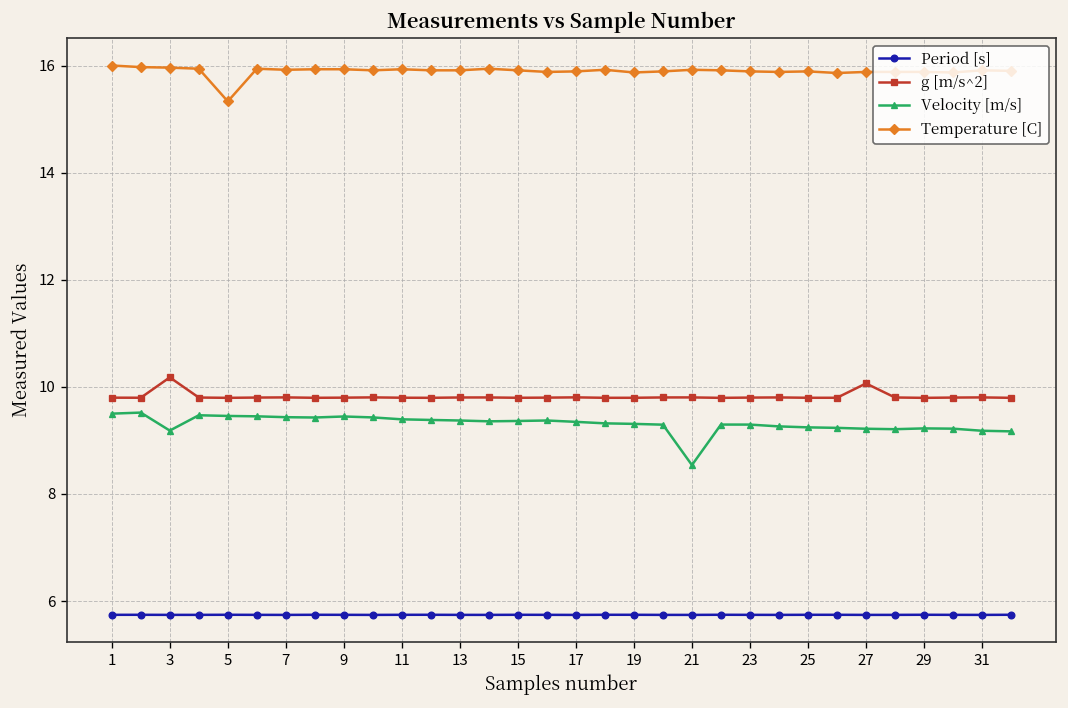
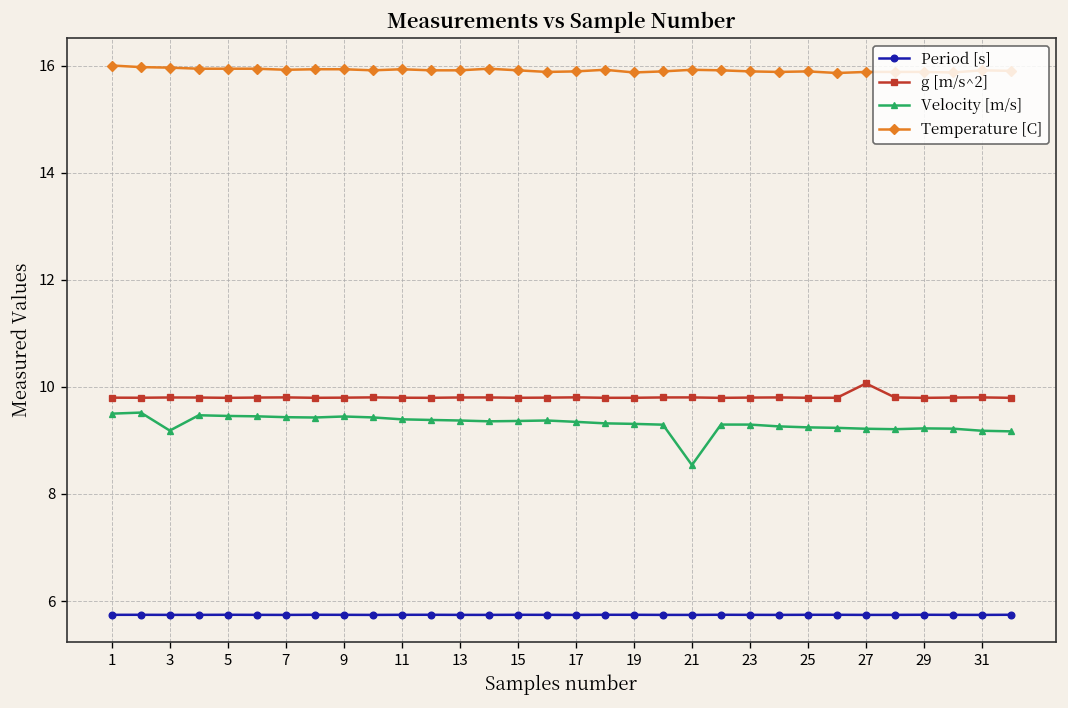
g [m/s^2], 3: 10.2 -> 9.8
Temperature [C], 5: 15.3 -> 15.9
